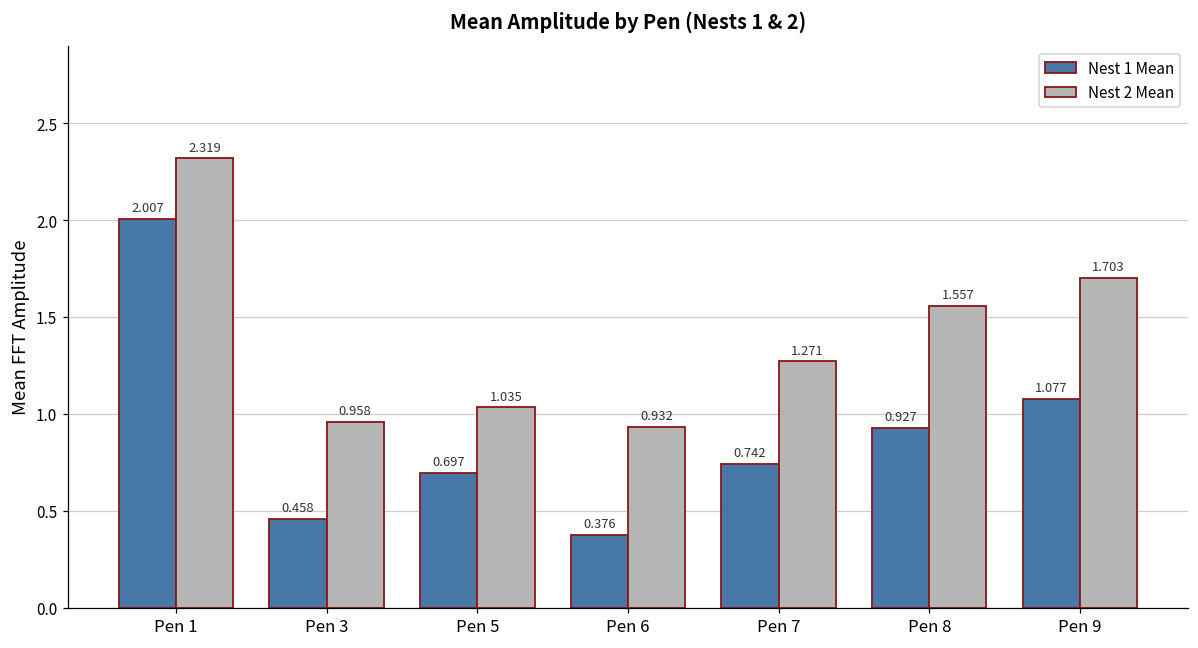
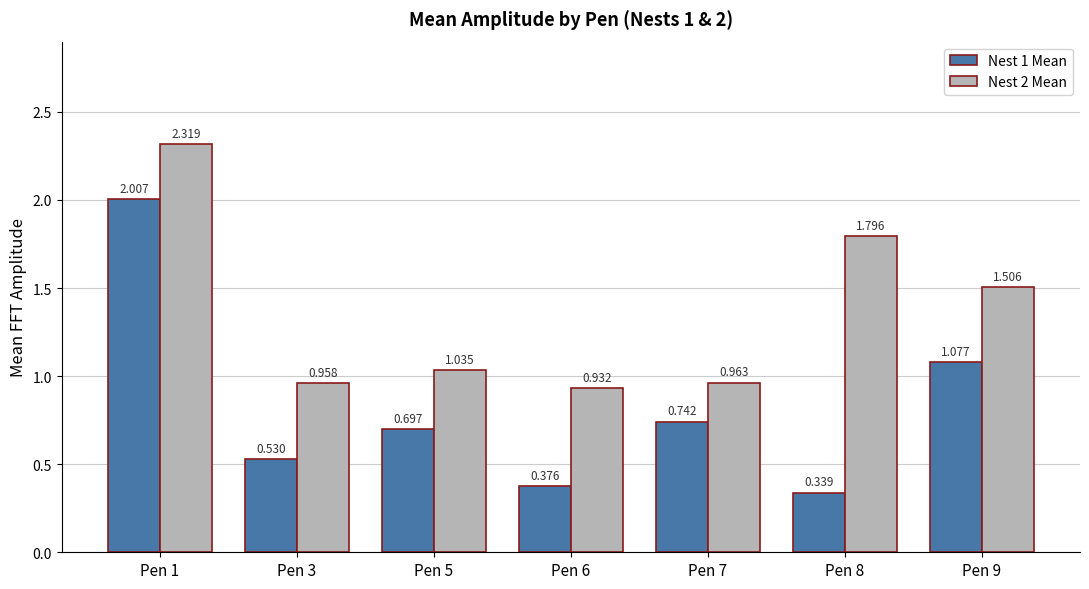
Nest 1 Mean, Pen 3: 0.458 -> 0.530
Nest 2 Mean, Pen 7: 1.271 -> 0.963
Nest 1 Mean, Pen 8: 0.927 -> 0.339
Nest 2 Mean, Pen 8: 1.557 -> 1.796
Nest 2 Mean, Pen 9: 1.703 -> 1.506
